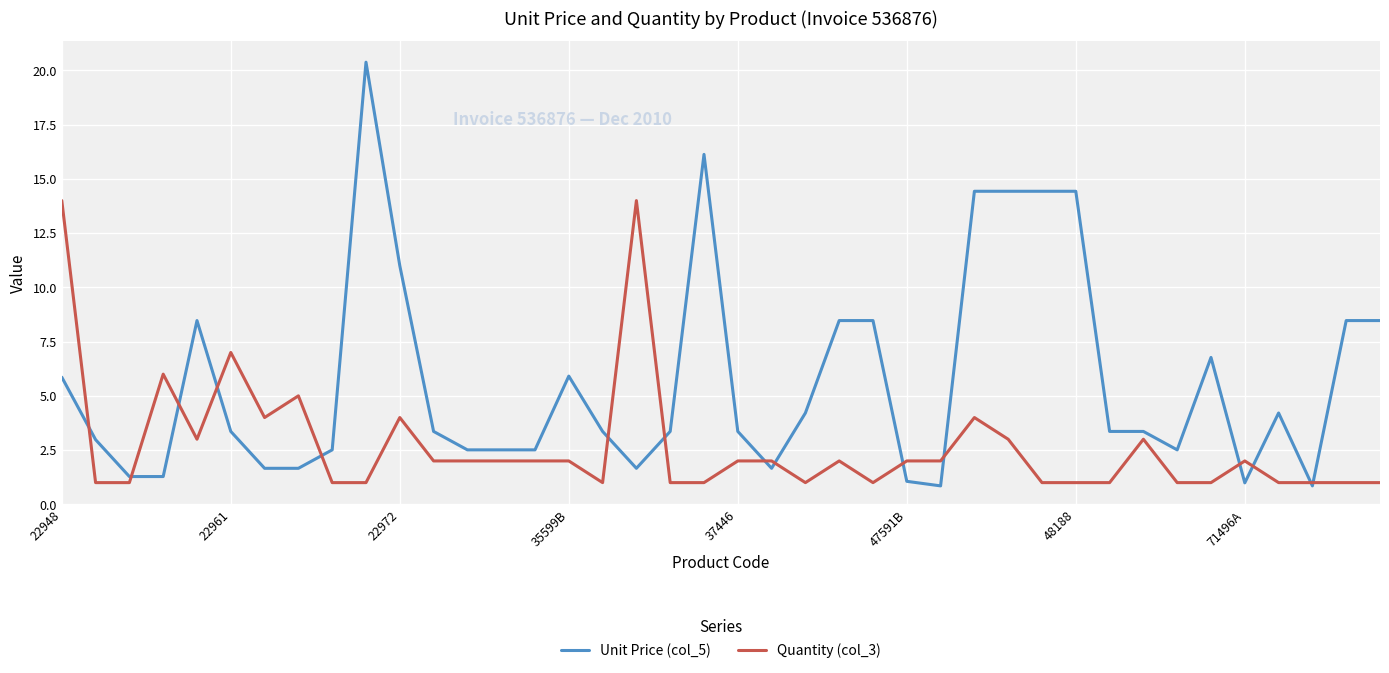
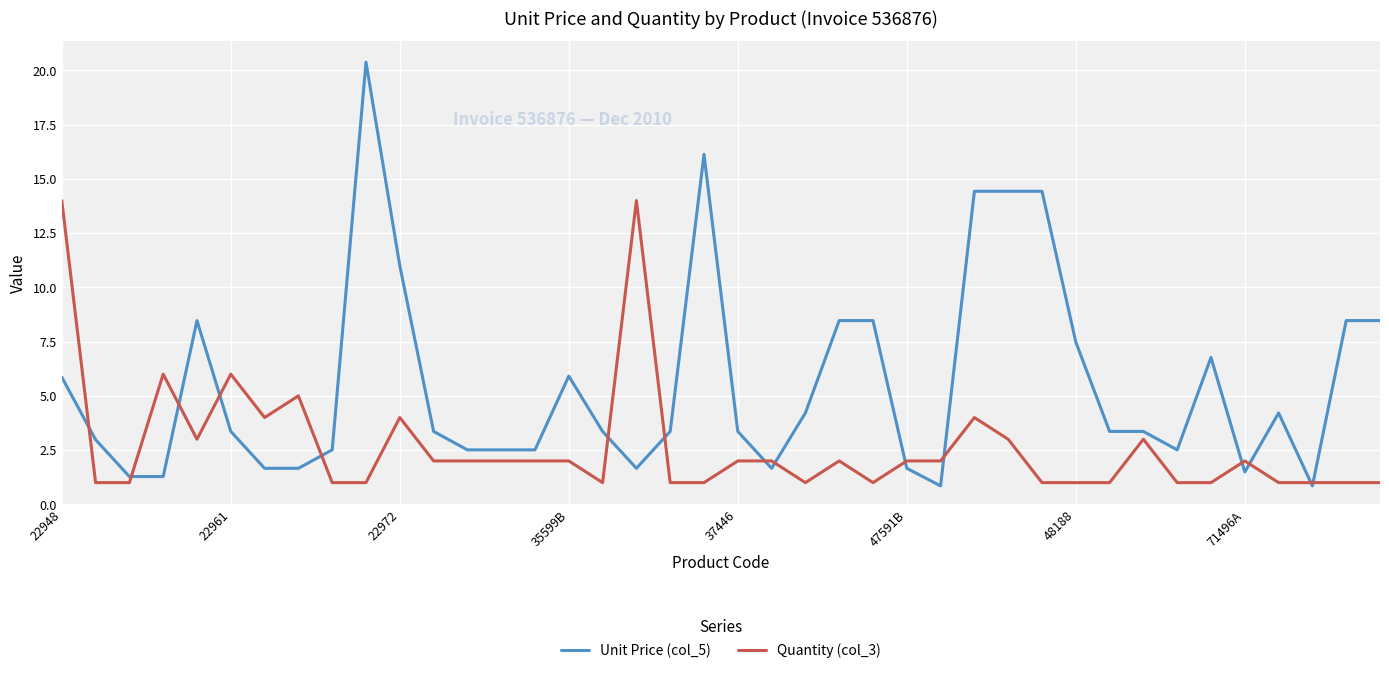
Quantity (col_3), 22961: 7 -> 6
Unit Price (col_5), 47591B: 1.1 -> 1.7
Unit Price (col_5), 48188: 14.4 -> 7.5
Unit Price (col_5), 71496A: 1.0 -> 1.5
